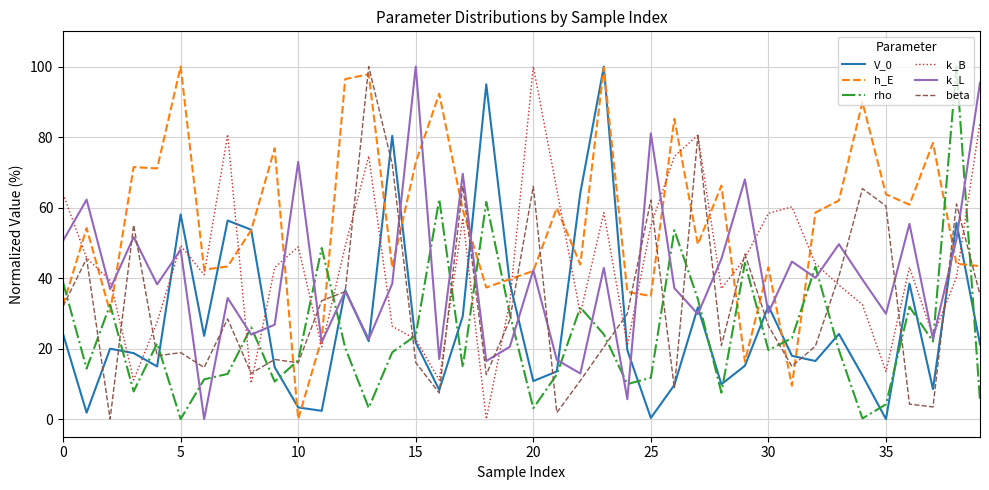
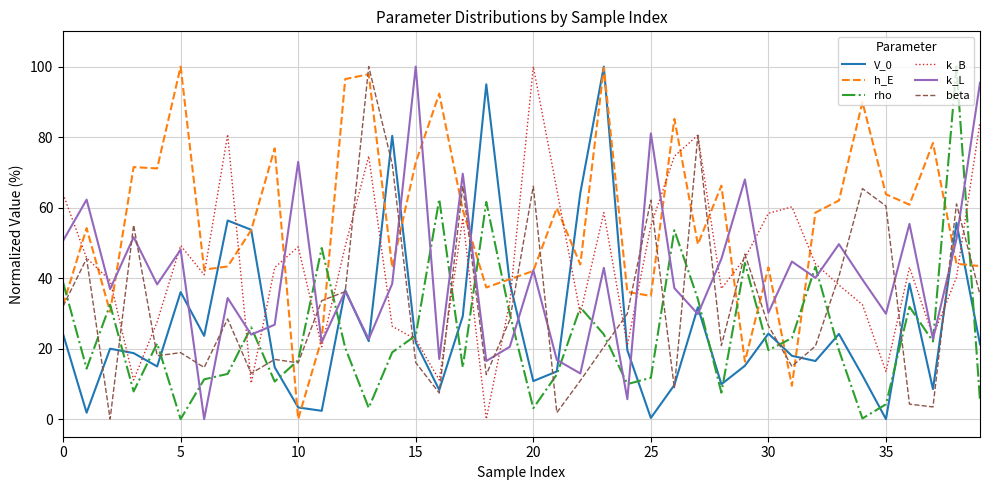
V_0, 5: 58 -> 36
V_0, 30: 32 -> 24
